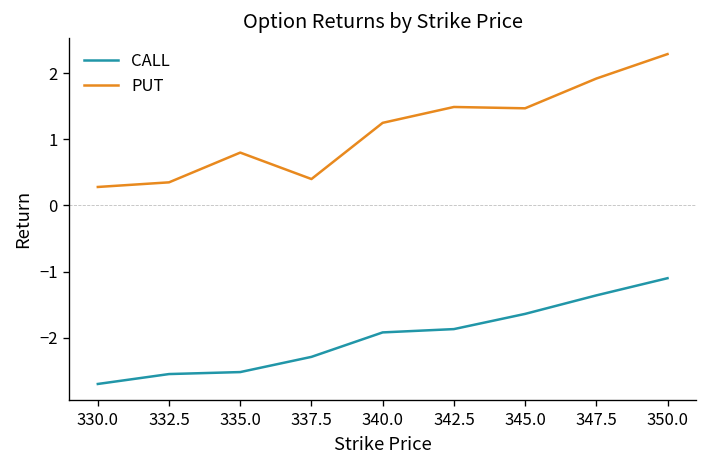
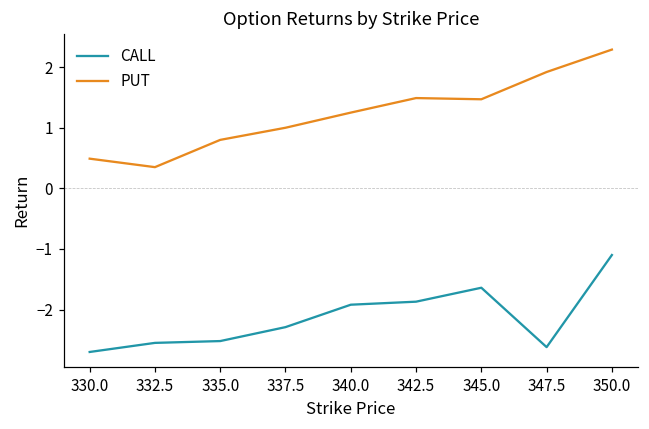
PUT, 330.0: 0.3 -> 0.5
PUT, 337.5: 0.4 -> 1.0
CALL, 347.5: -1.4 -> -2.6
